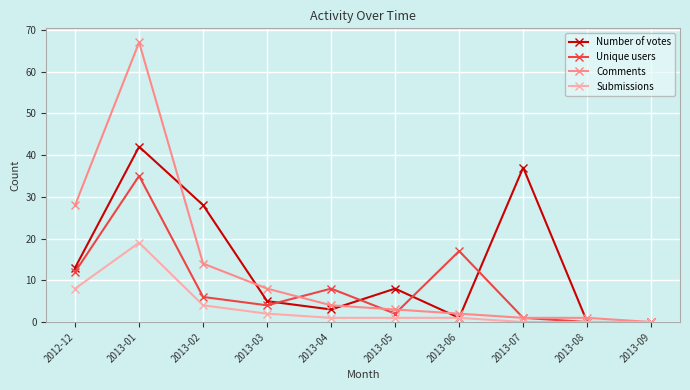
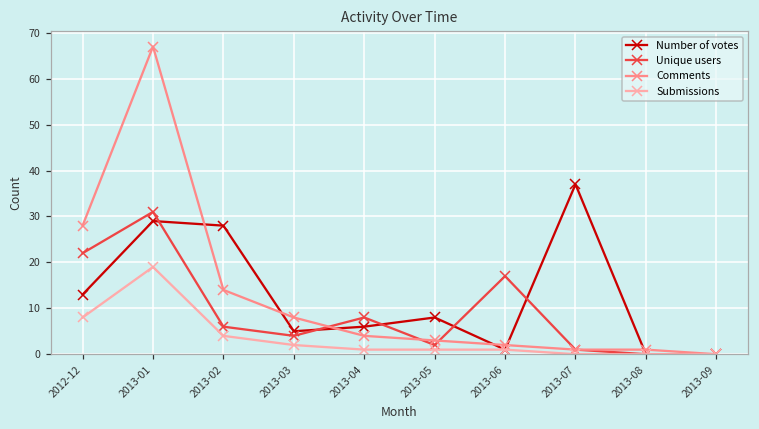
Unique users, 2012-12: 12 -> 22
Number of votes, 2013-01: 42 -> 29
Unique users, 2013-01: 35 -> 31
Number of votes, 2013-04: 3 -> 6
